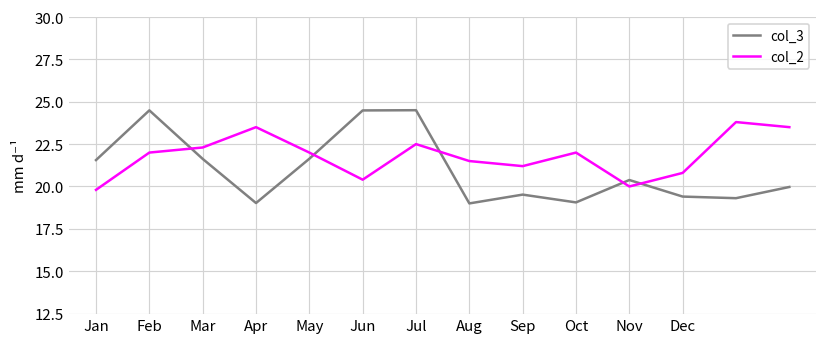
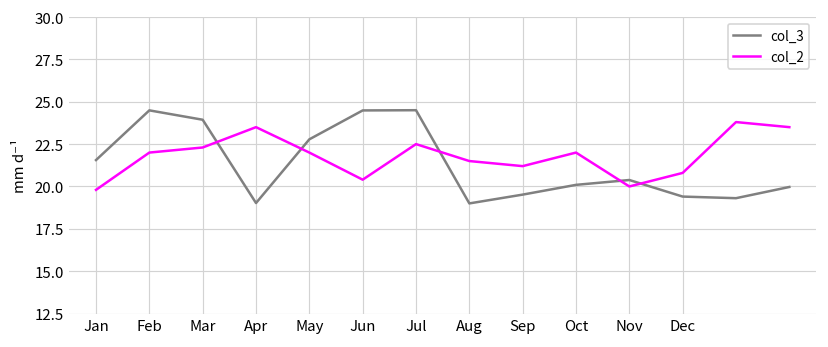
col_3, Mar: 21.6 -> 23.9
col_3, May: 21.6 -> 22.8
col_3, Oct: 19.1 -> 20.1
